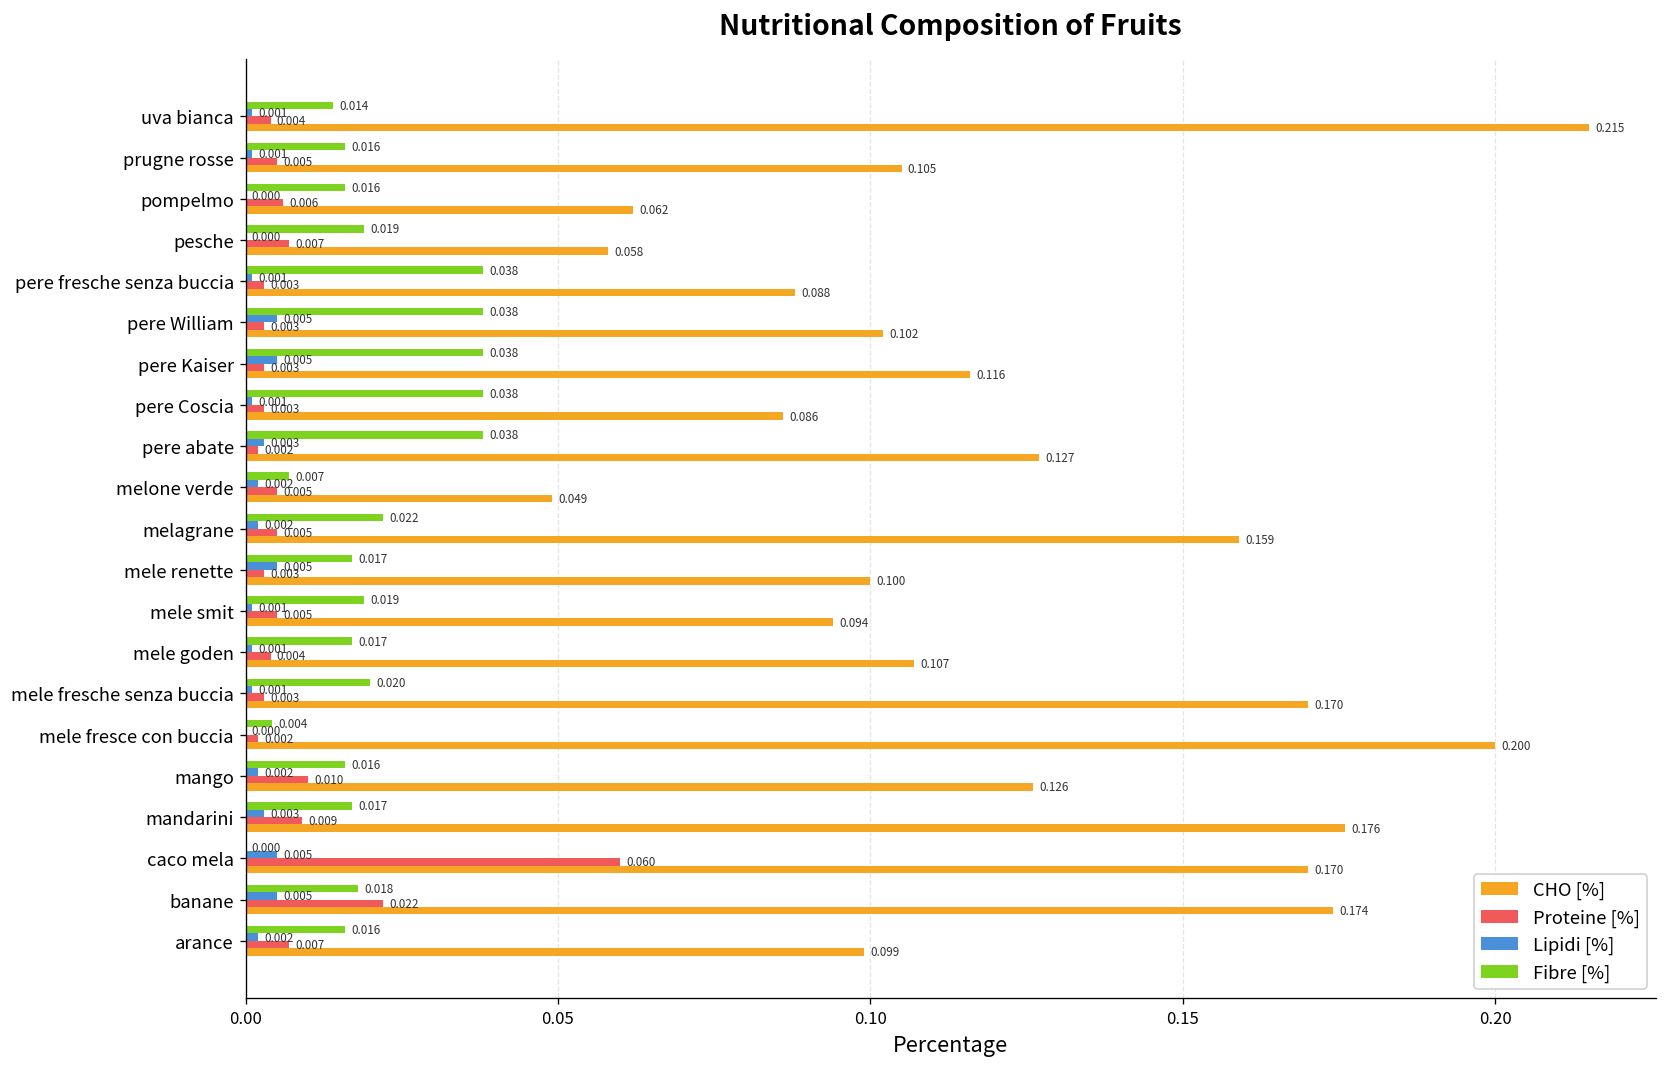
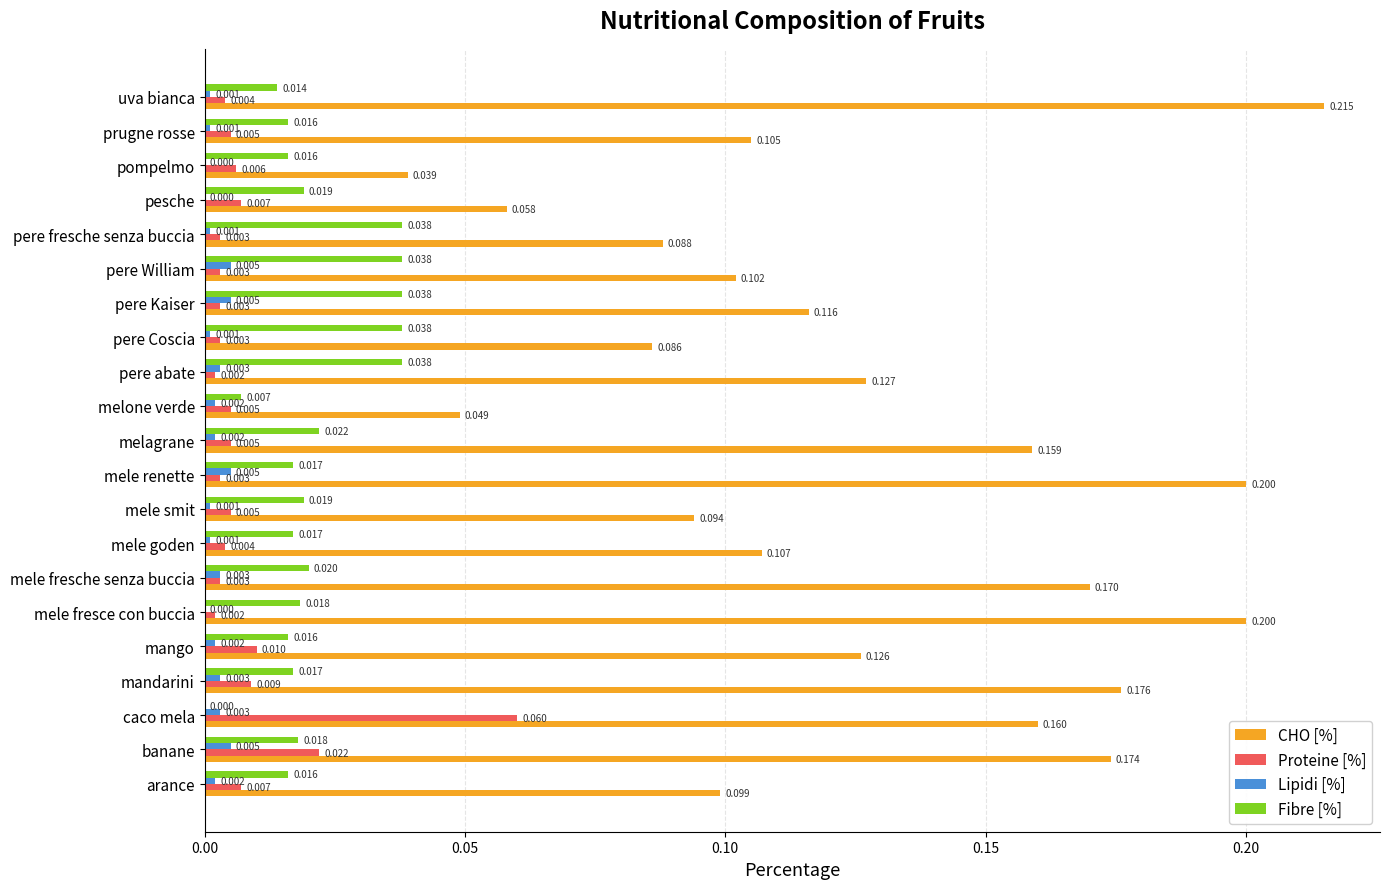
CHO [%], pompelmo: 0.062 -> 0.039
CHO [%], mele renette: 0.100 -> 0.200
Lipidi [%], mele fresche senza buccia: 0.001 -> 0.003
Fibre [%], mele fresce con buccia: 0.004 -> 0.018
Lipidi [%], caco mela: 0.005 -> 0.003
CHO [%], caco mela: 0.170 -> 0.160
